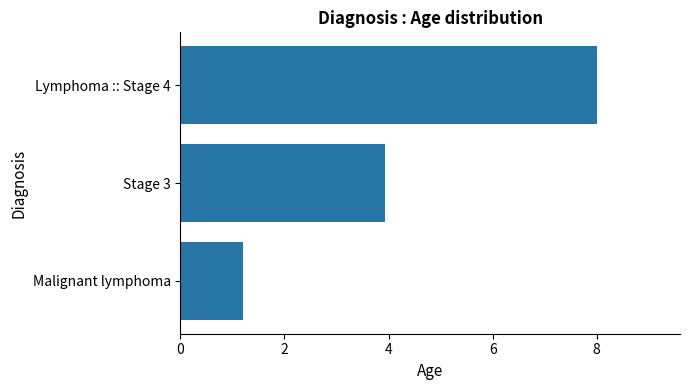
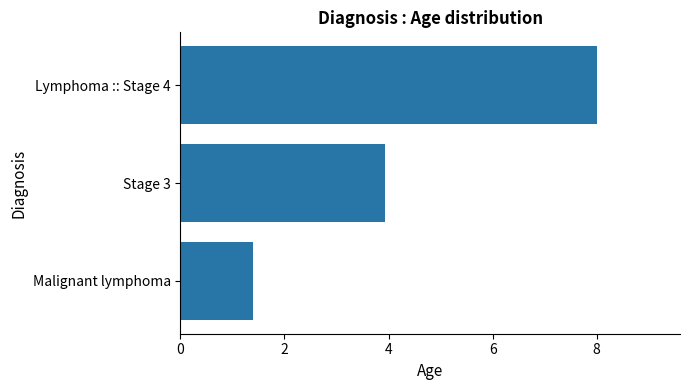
Malignant lymphoma: 1.2 -> 1.4
